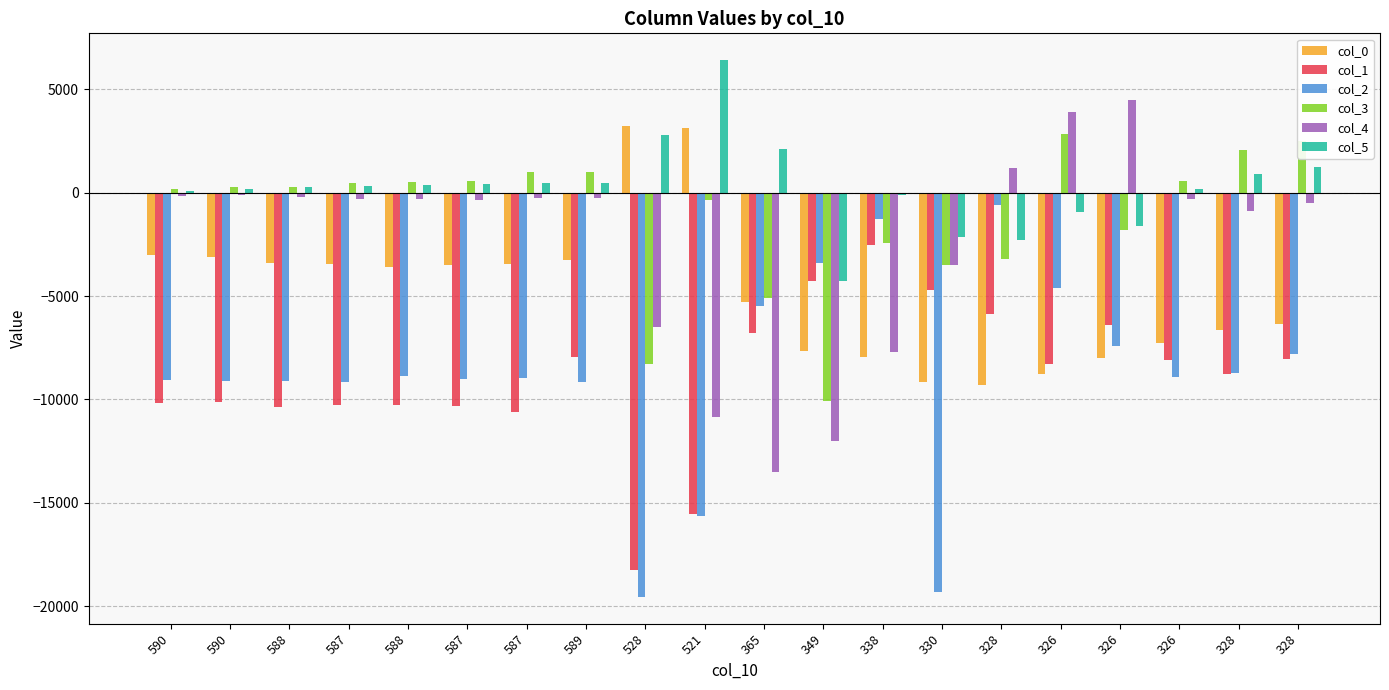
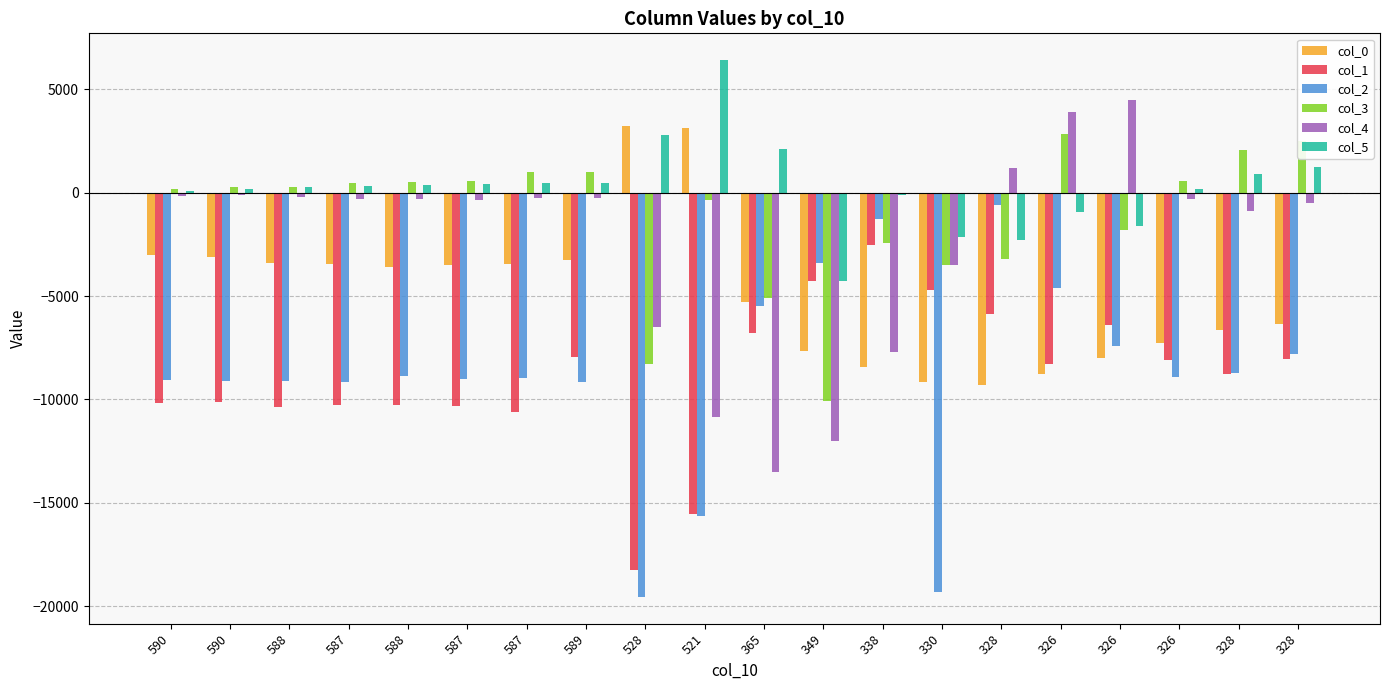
col_0, 338: -8000 -> -8400
